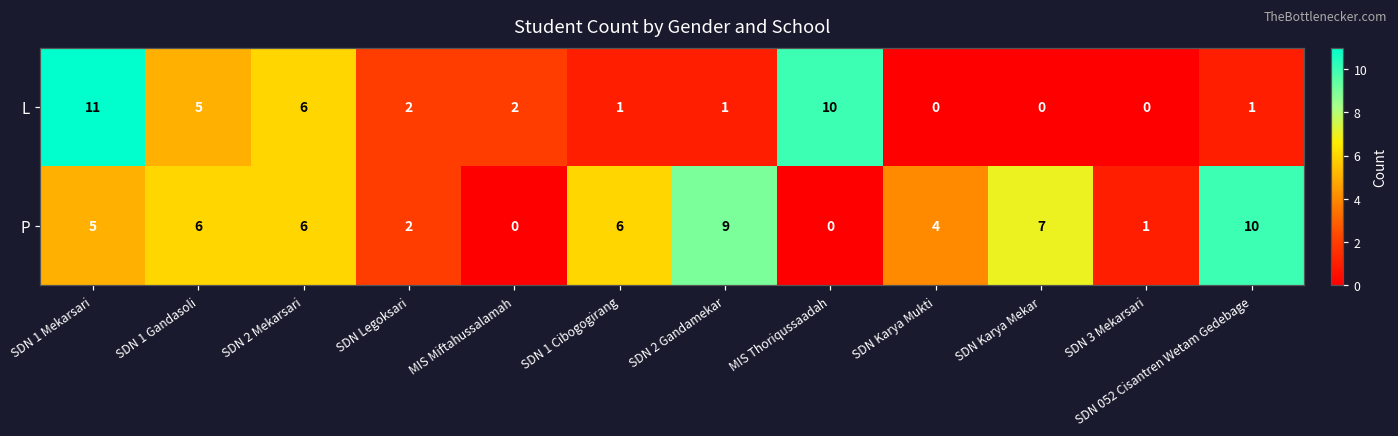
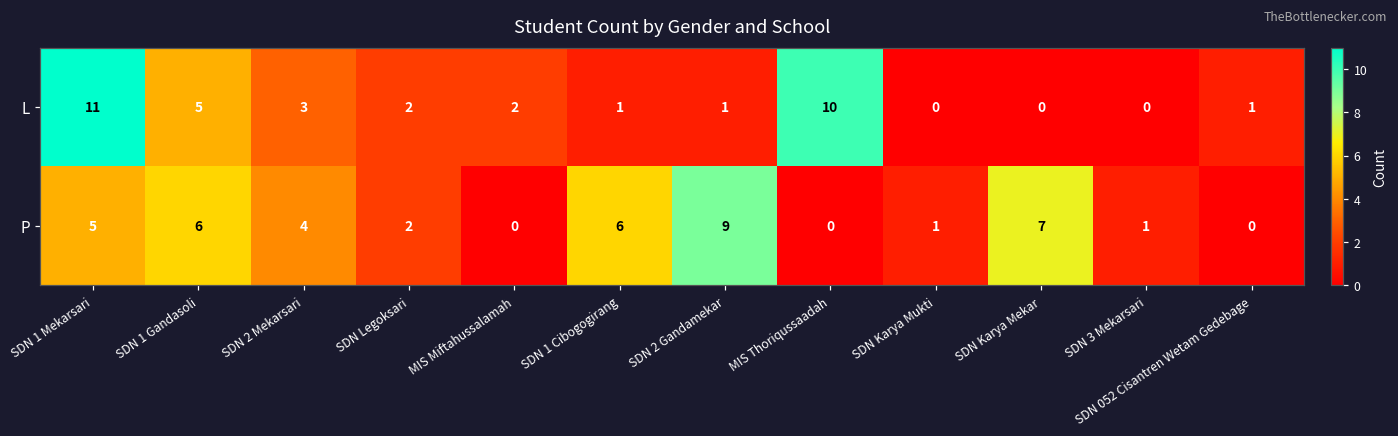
L, SDN 2 Mekarsari: 6 -> 3
P, SDN 2 Mekarsari: 6 -> 4
P, SDN Karya Mukti: 4 -> 1
P, SDN 052 Cisantren Wetam Gedebage: 10 -> 0
